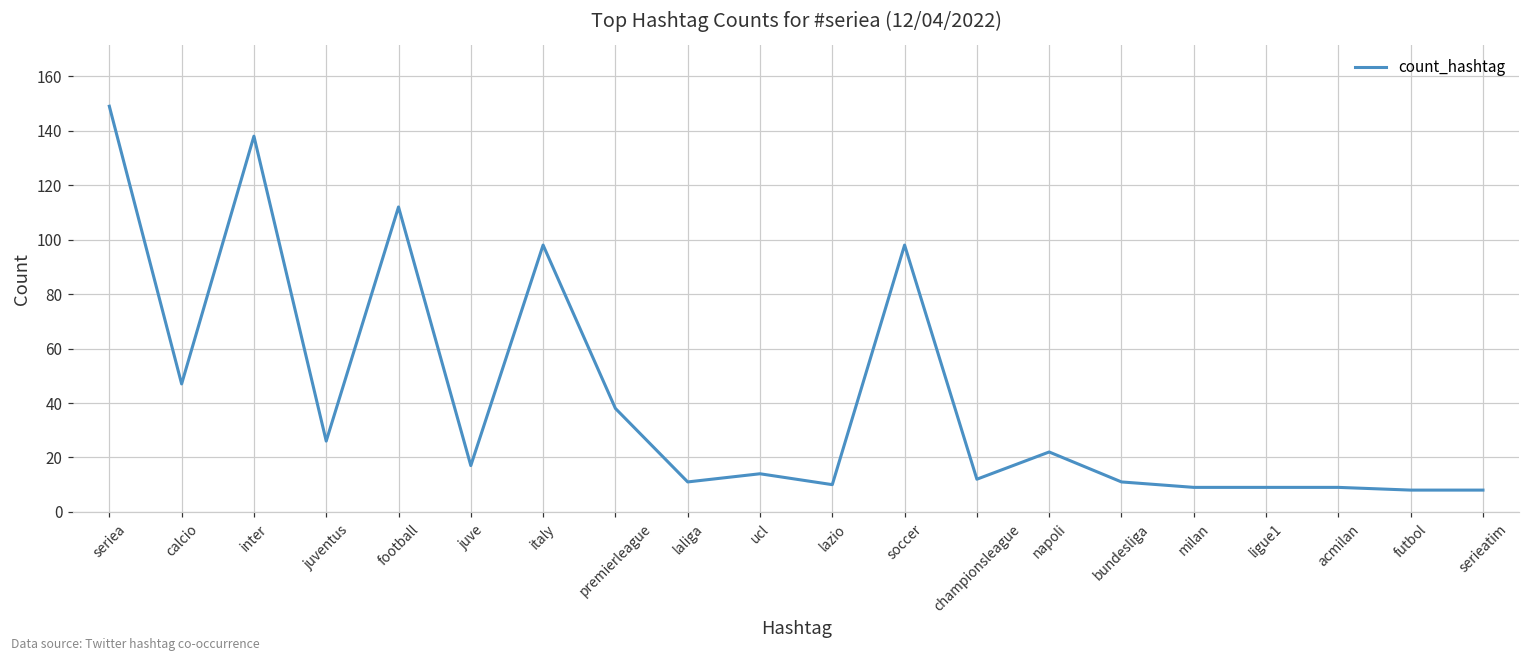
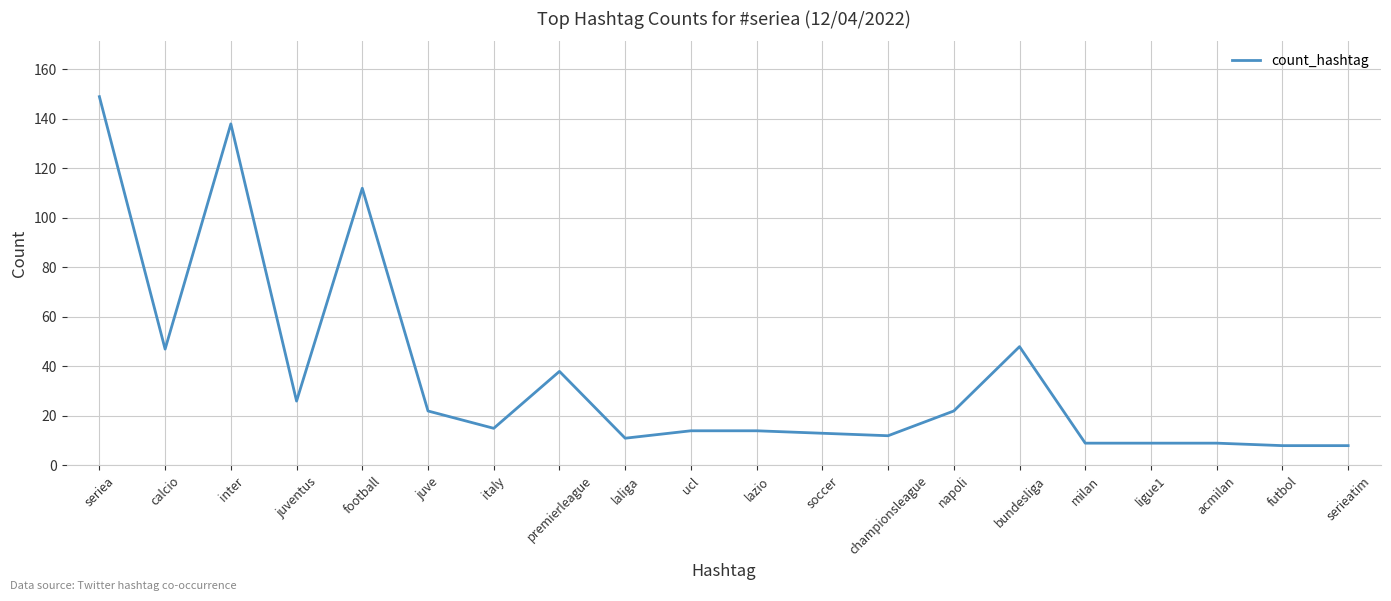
juve: 17 -> 22
italy: 98 -> 15
lazio: 10 -> 14
soccer: 98 -> 13
bundesliga: 11 -> 48
